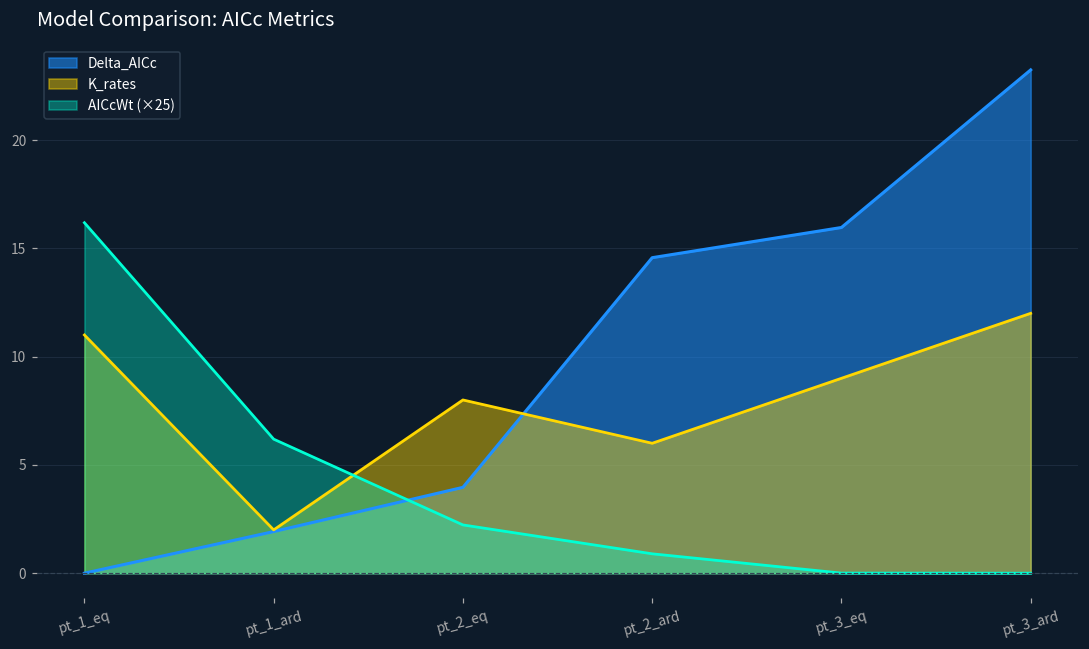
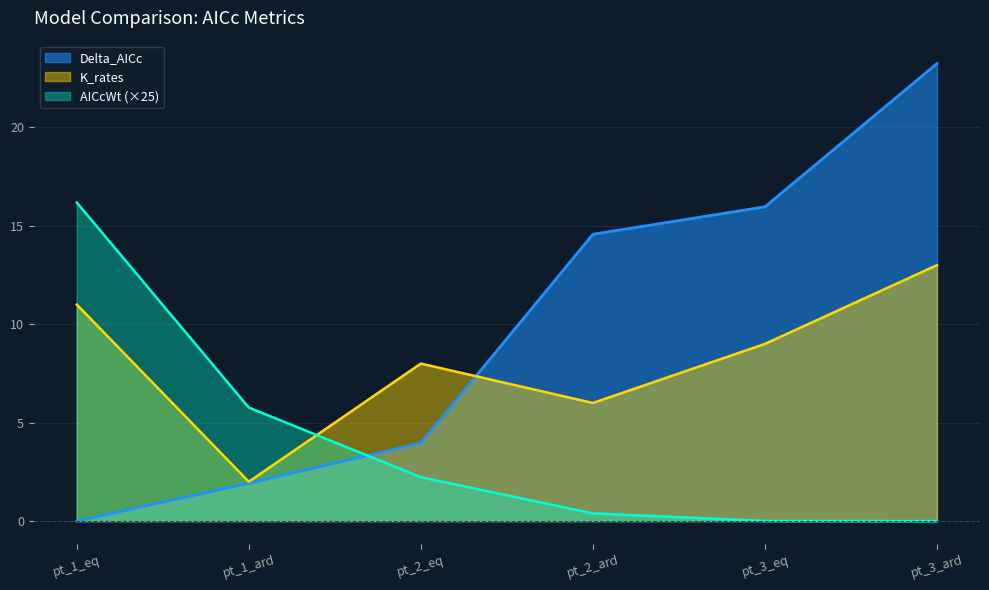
AICcWt (×25), pt_1_ard: 6.2 -> 5.8
AICcWt (×25), pt_2_ard: 0.9 -> 0.4
K_rates, pt_3_ard: 12 -> 13
